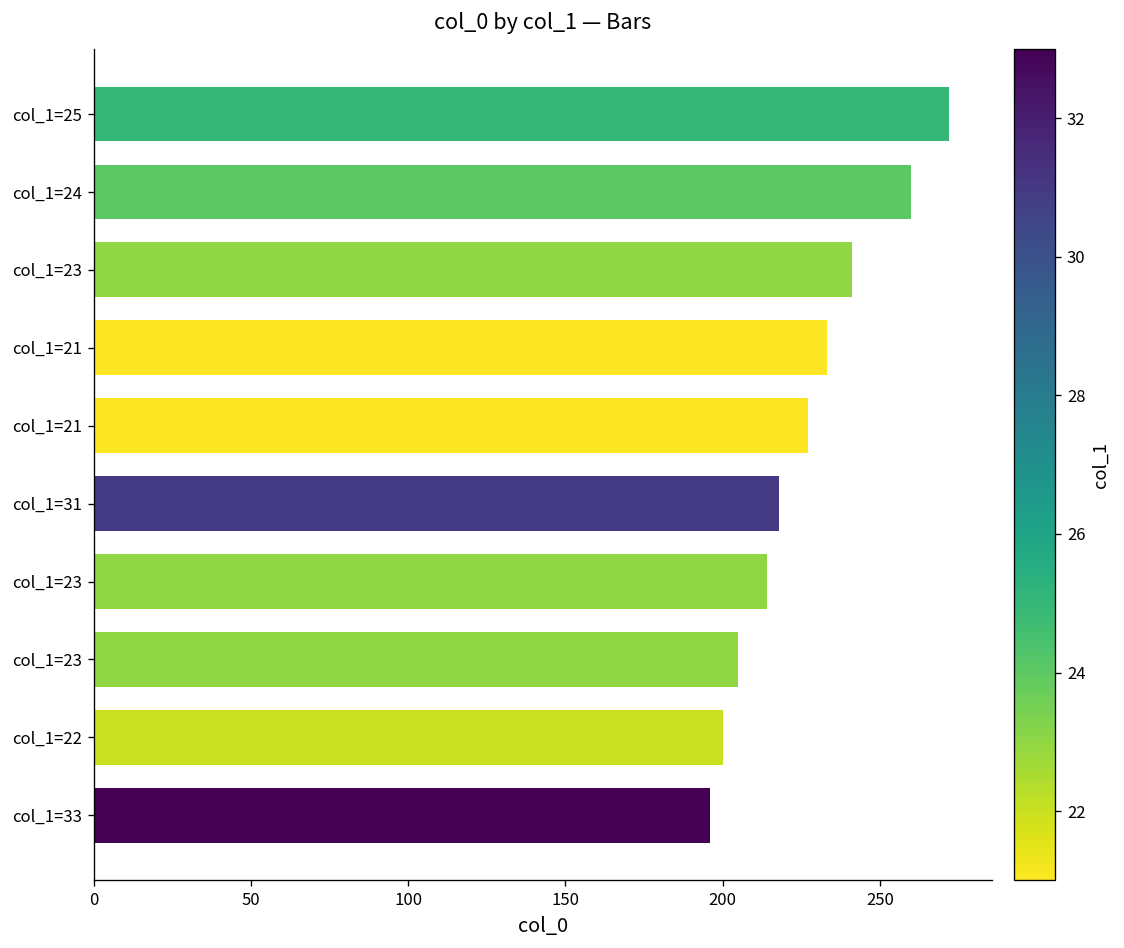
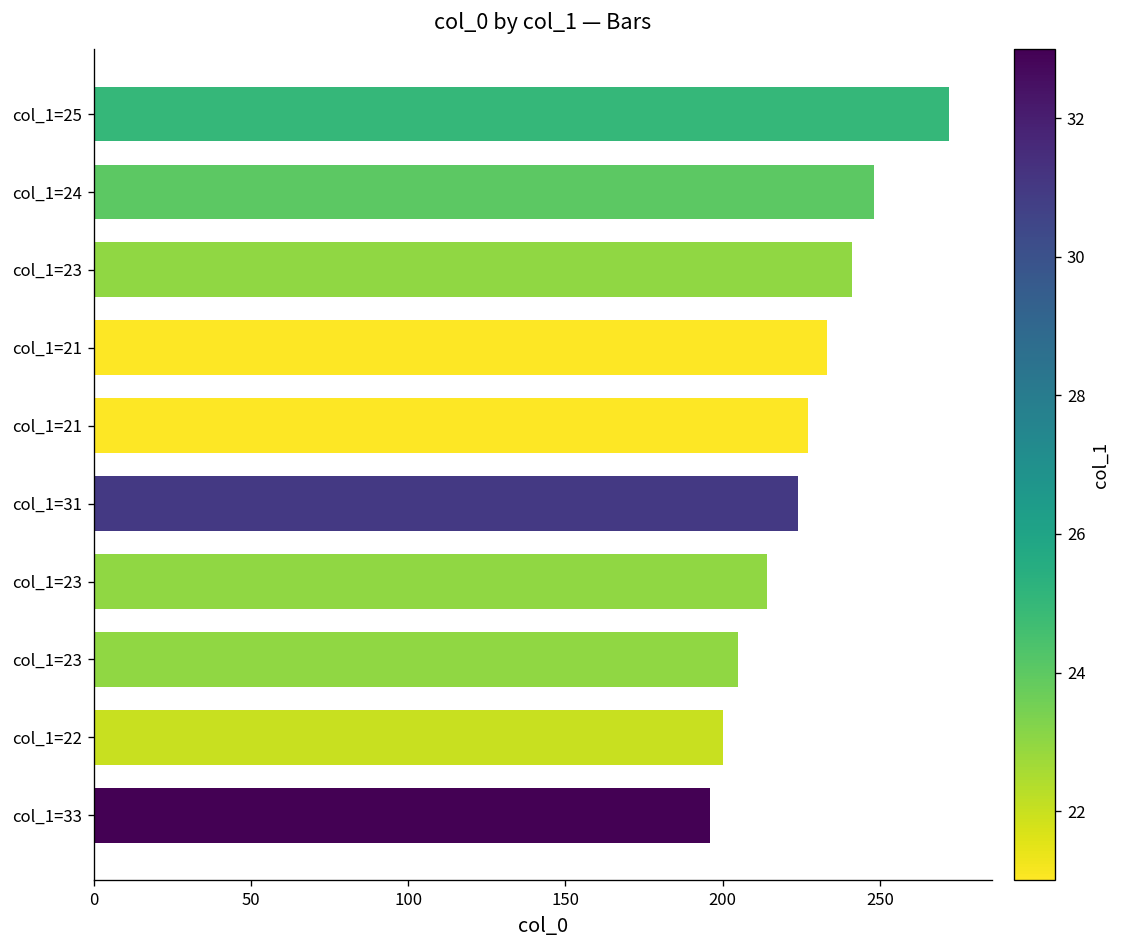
col_1=24: 260 -> 248
col_1=31: 218 -> 224
